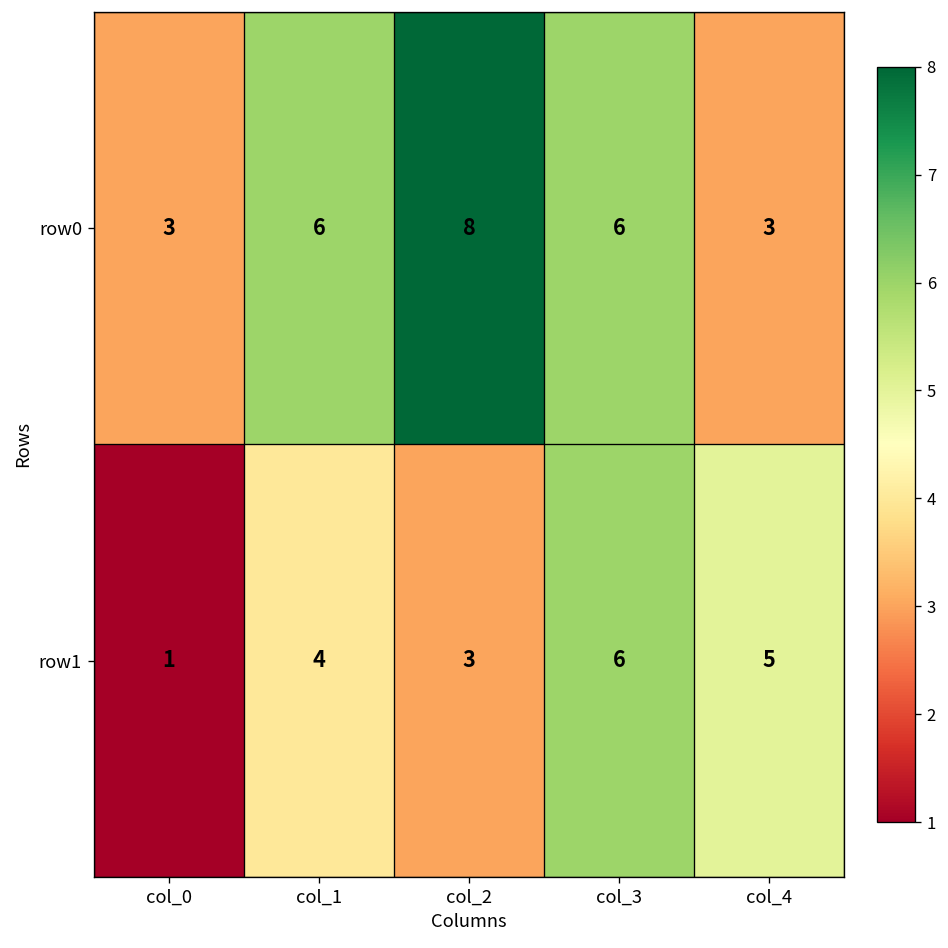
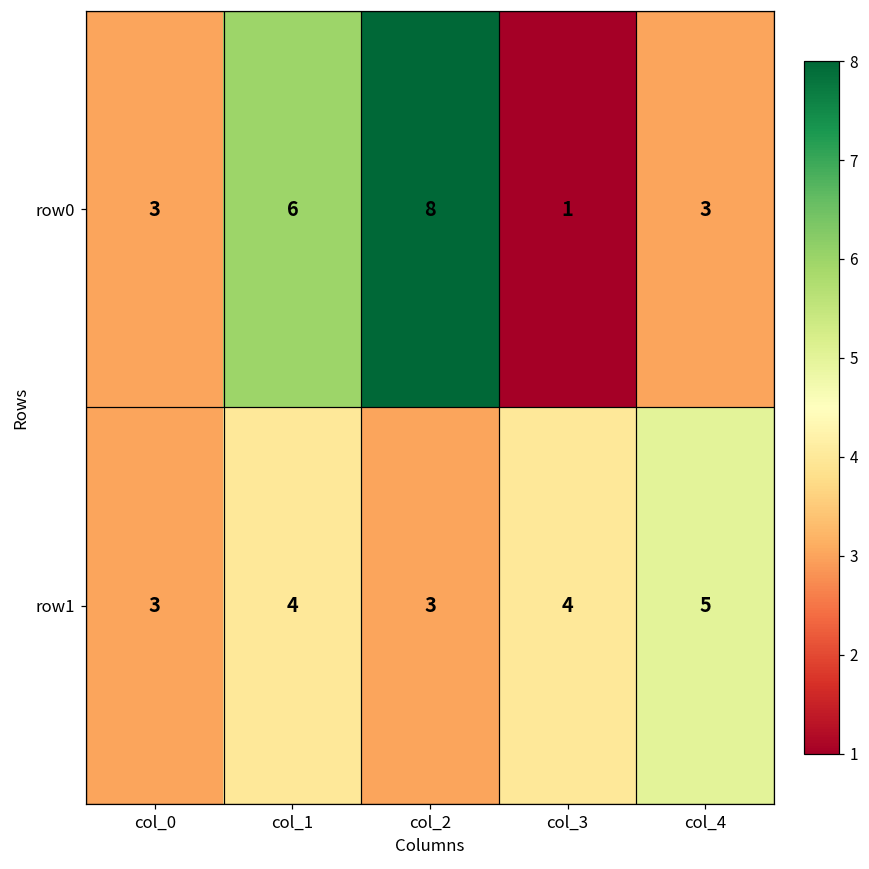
row0, col_3: 6 -> 1
row1, col_0: 1 -> 3
row1, col_3: 6 -> 4
